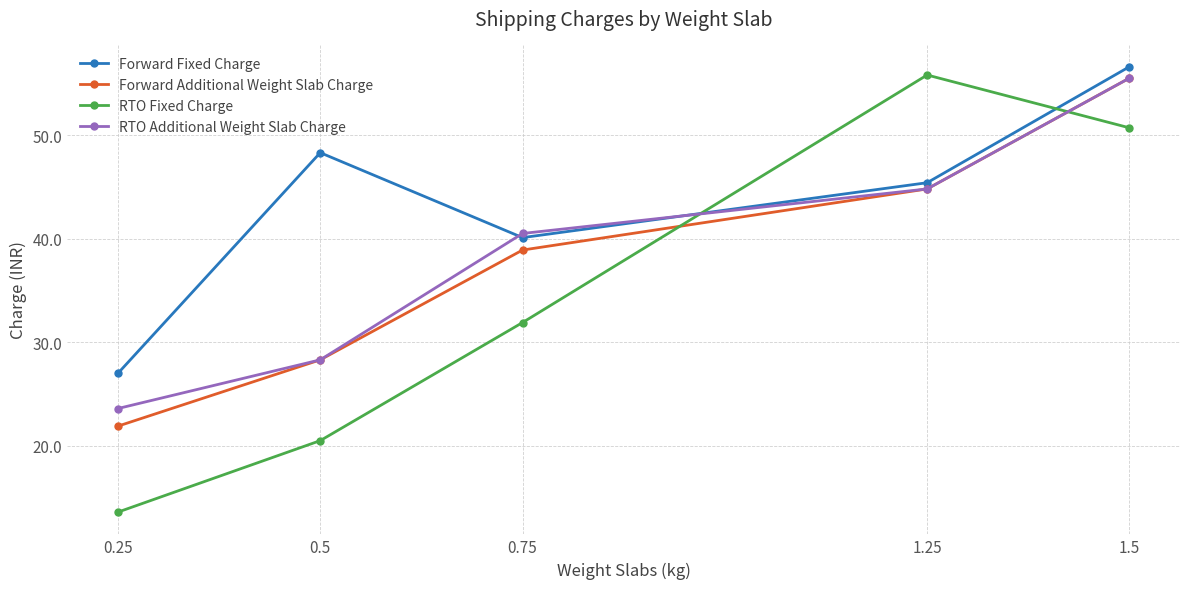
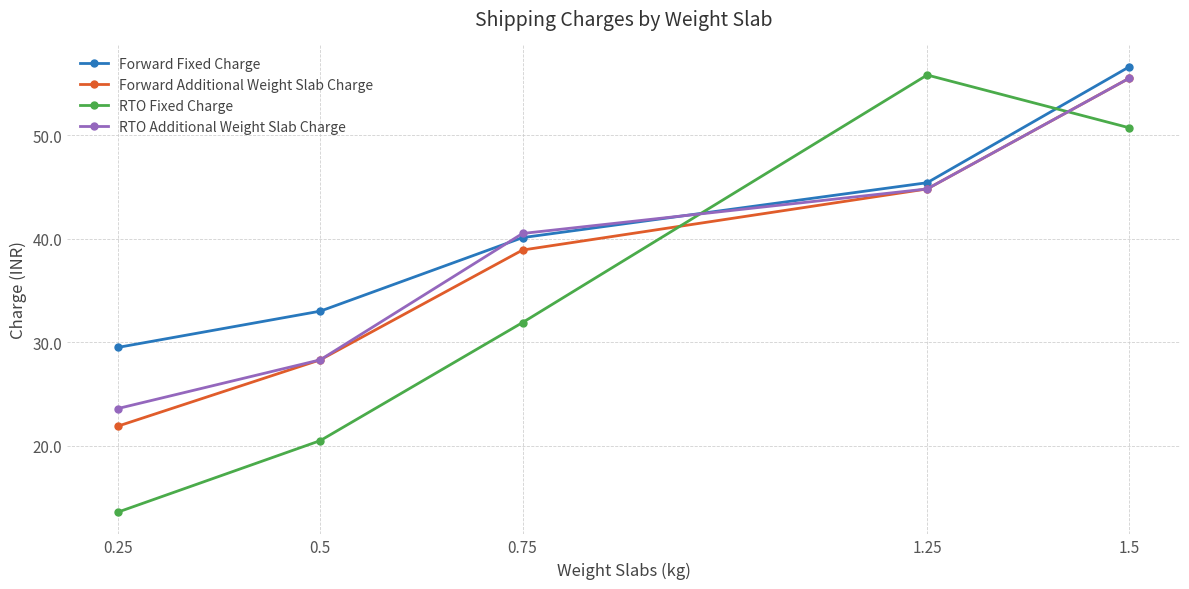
Forward Fixed Charge, 0.25: 27.0 -> 29.5
Forward Fixed Charge, 0.5: 48.3 -> 33.0
